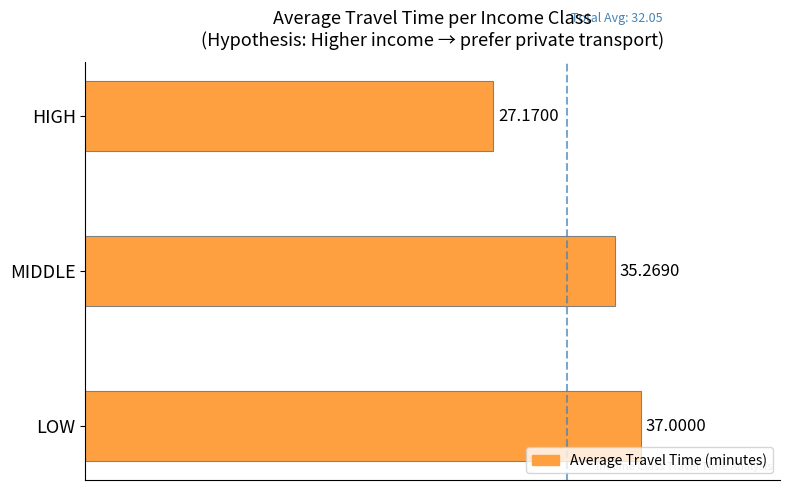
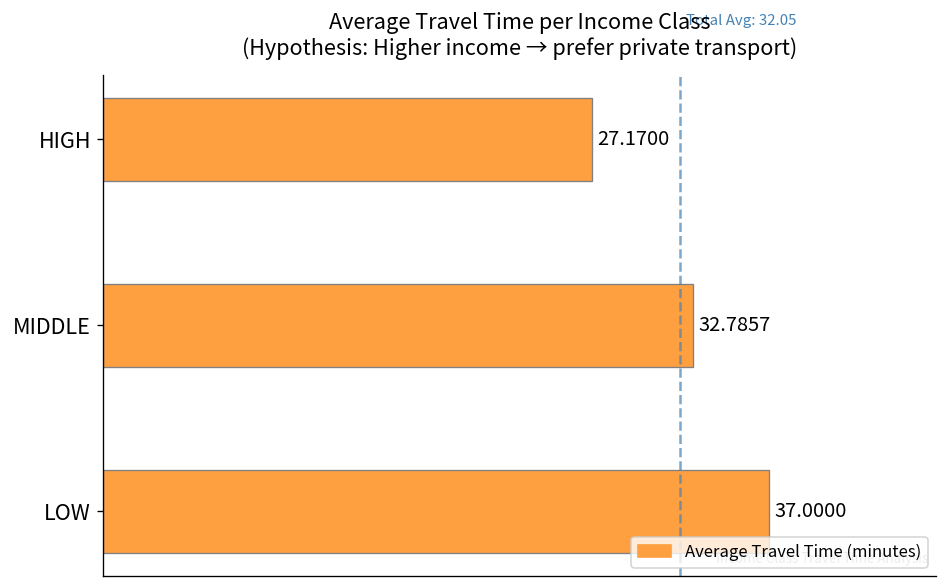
MIDDLE: 35.2690 -> 32.7857
